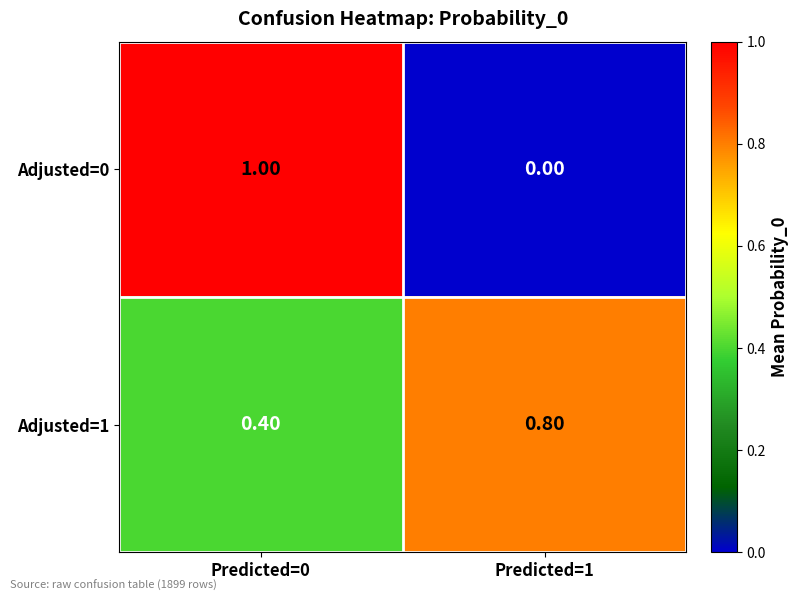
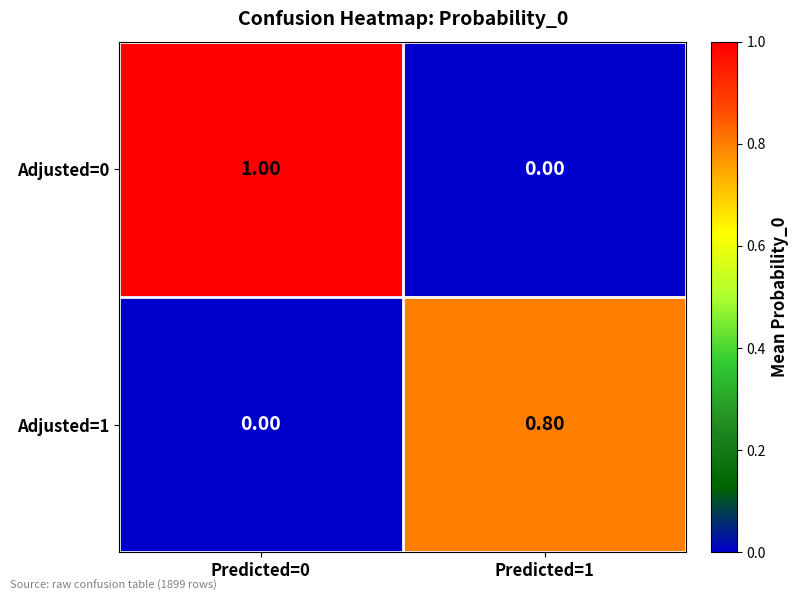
Adjusted=1, Predicted=0: 0.40 -> 0.00
